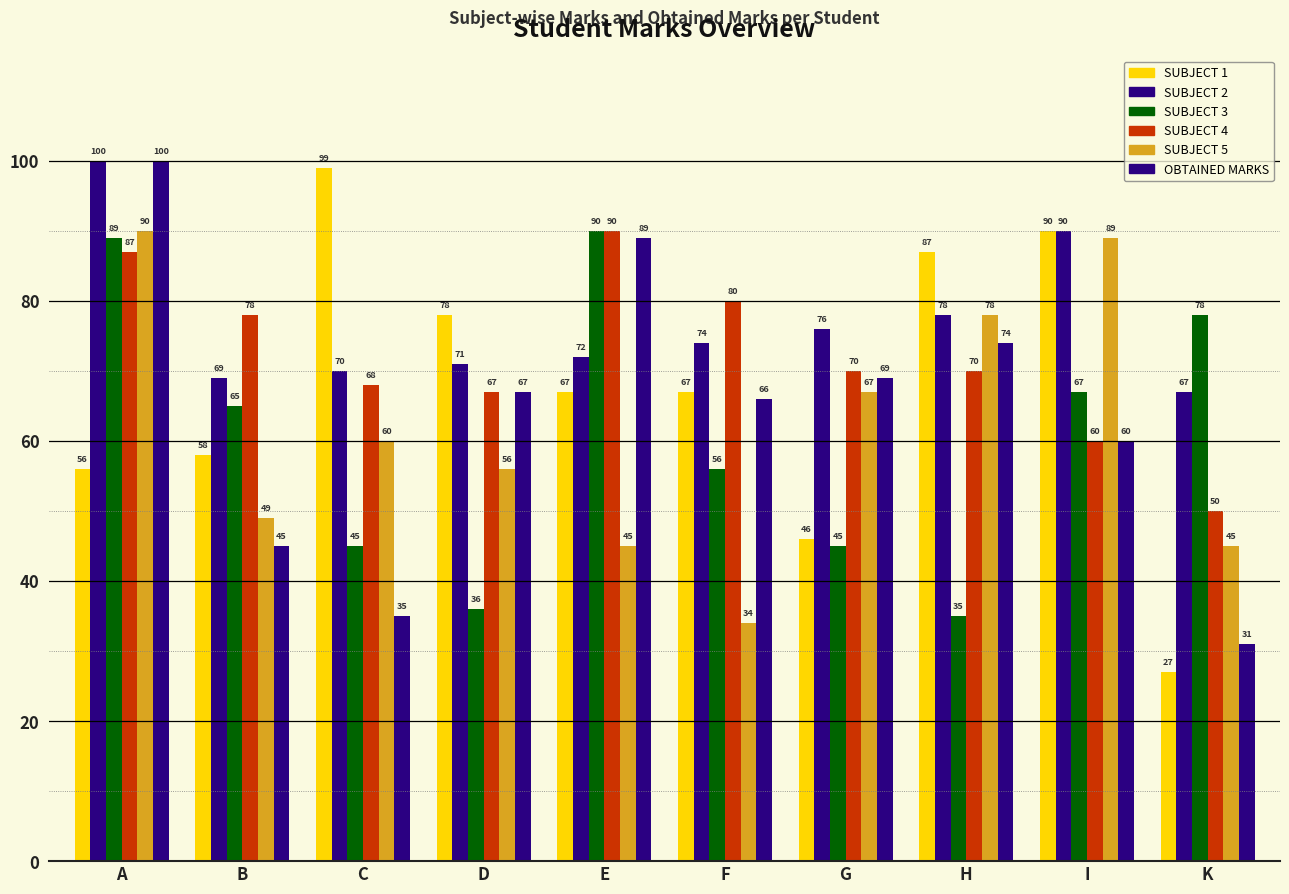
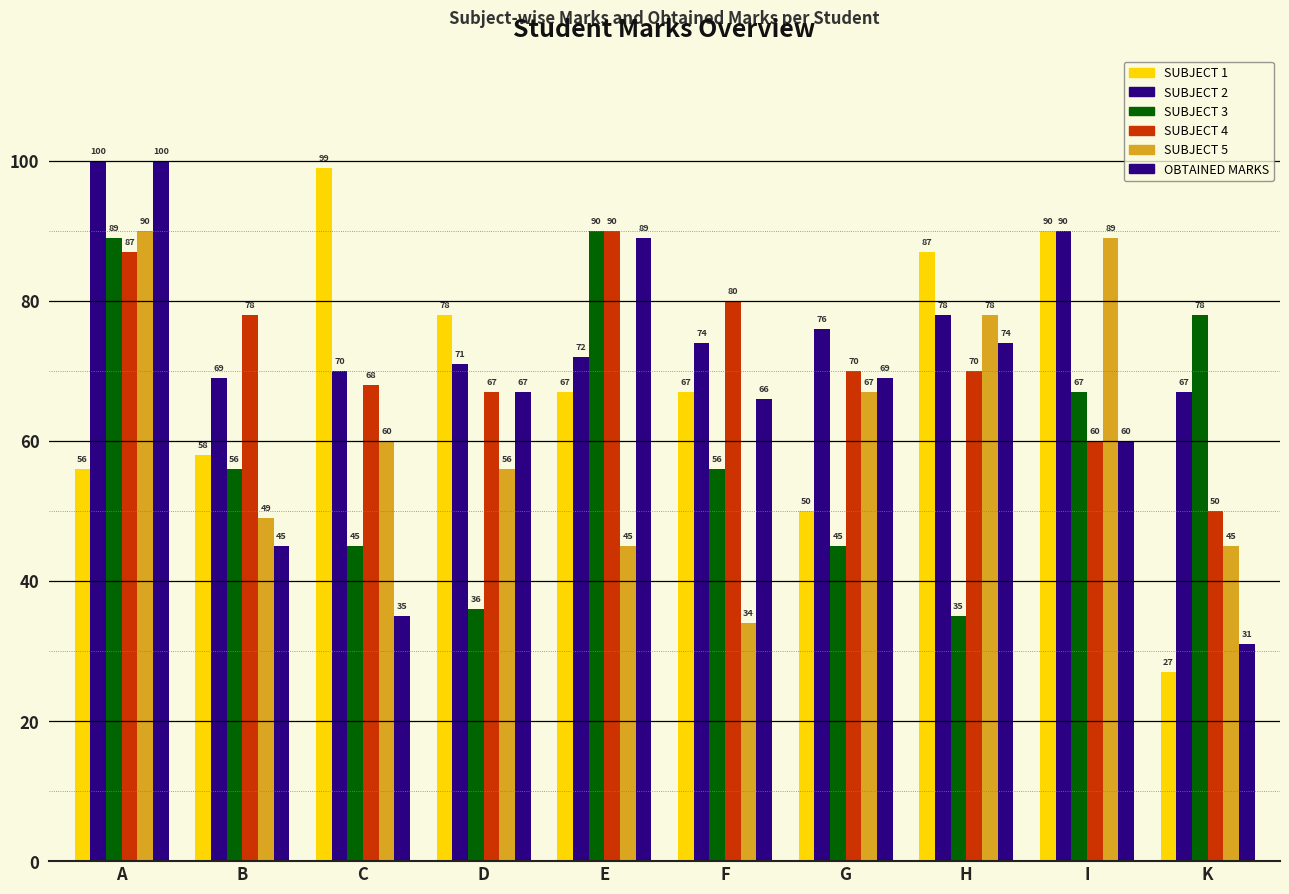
SUBJECT 3, B: 65 -> 56
SUBJECT 1, G: 46 -> 50
